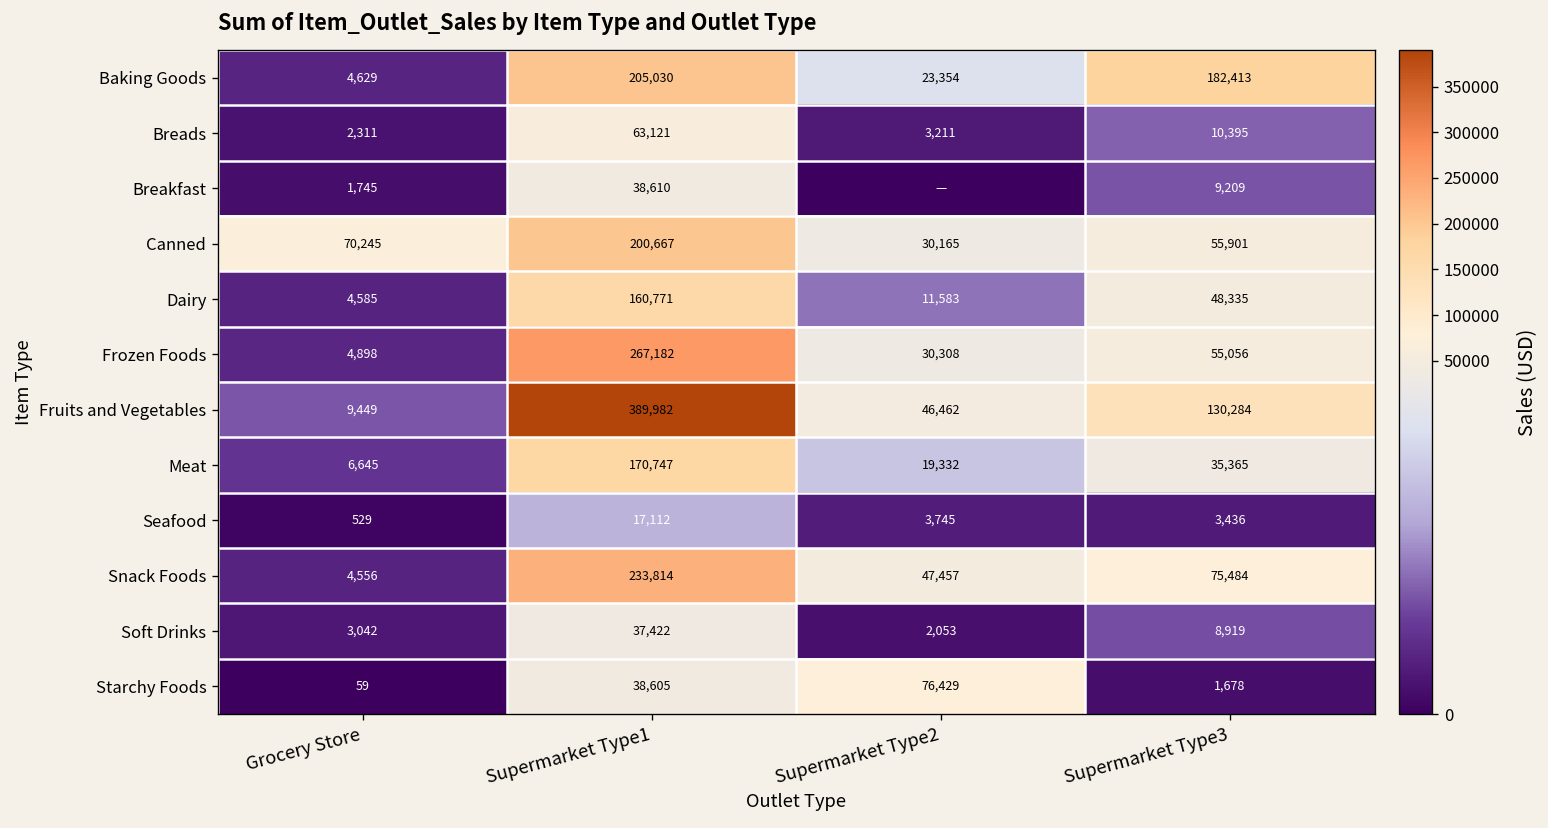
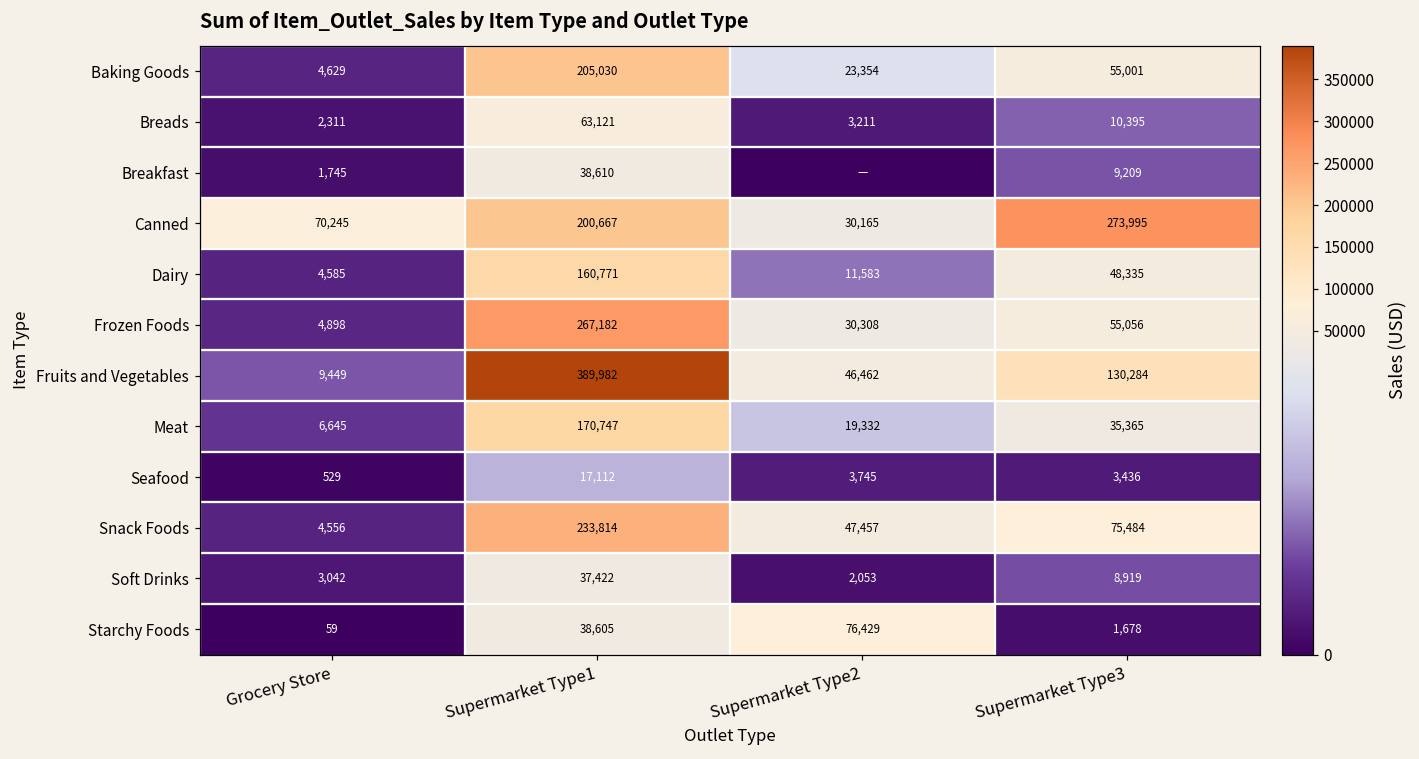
Baking Goods, Supermarket Type3: 182,413 -> 55,001
Canned, Supermarket Type3: 55,901 -> 273,995
